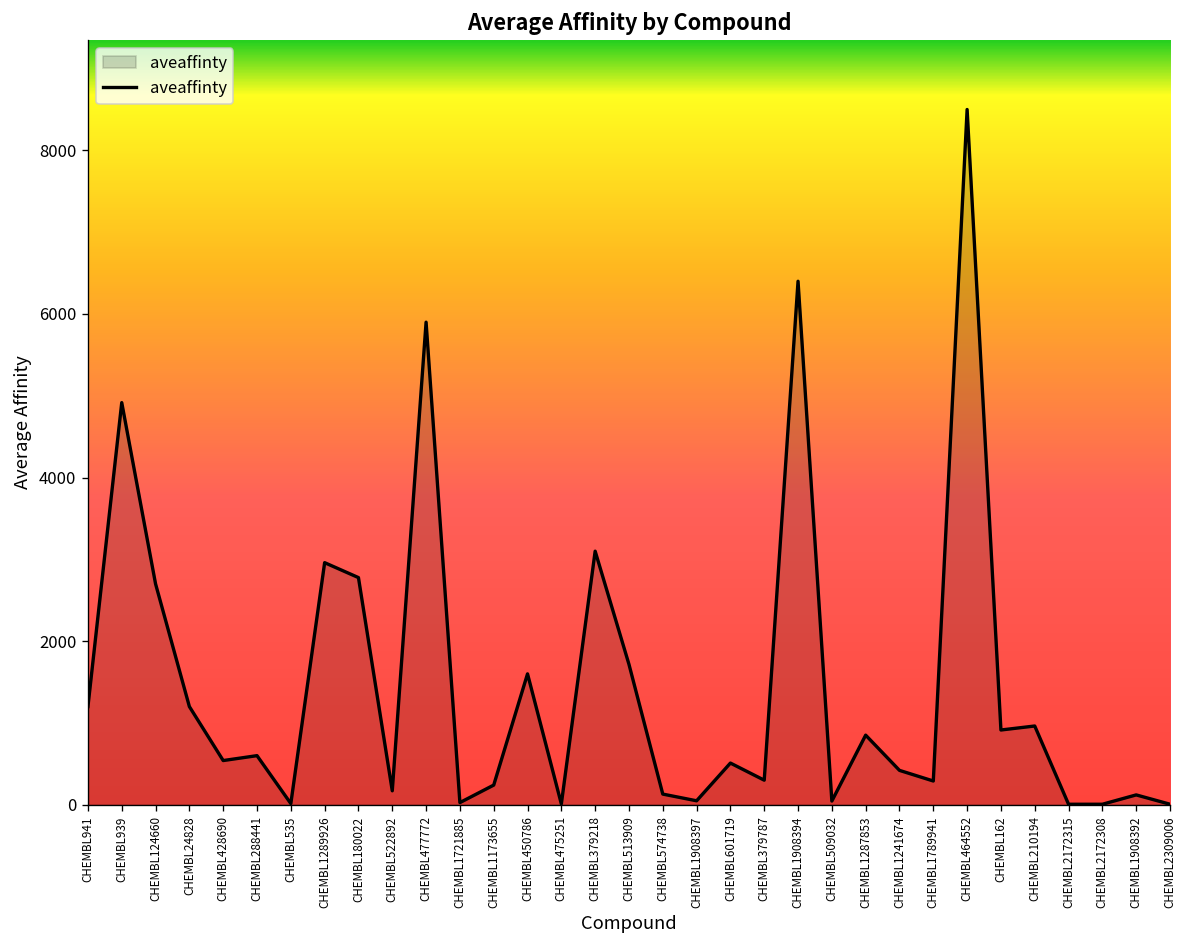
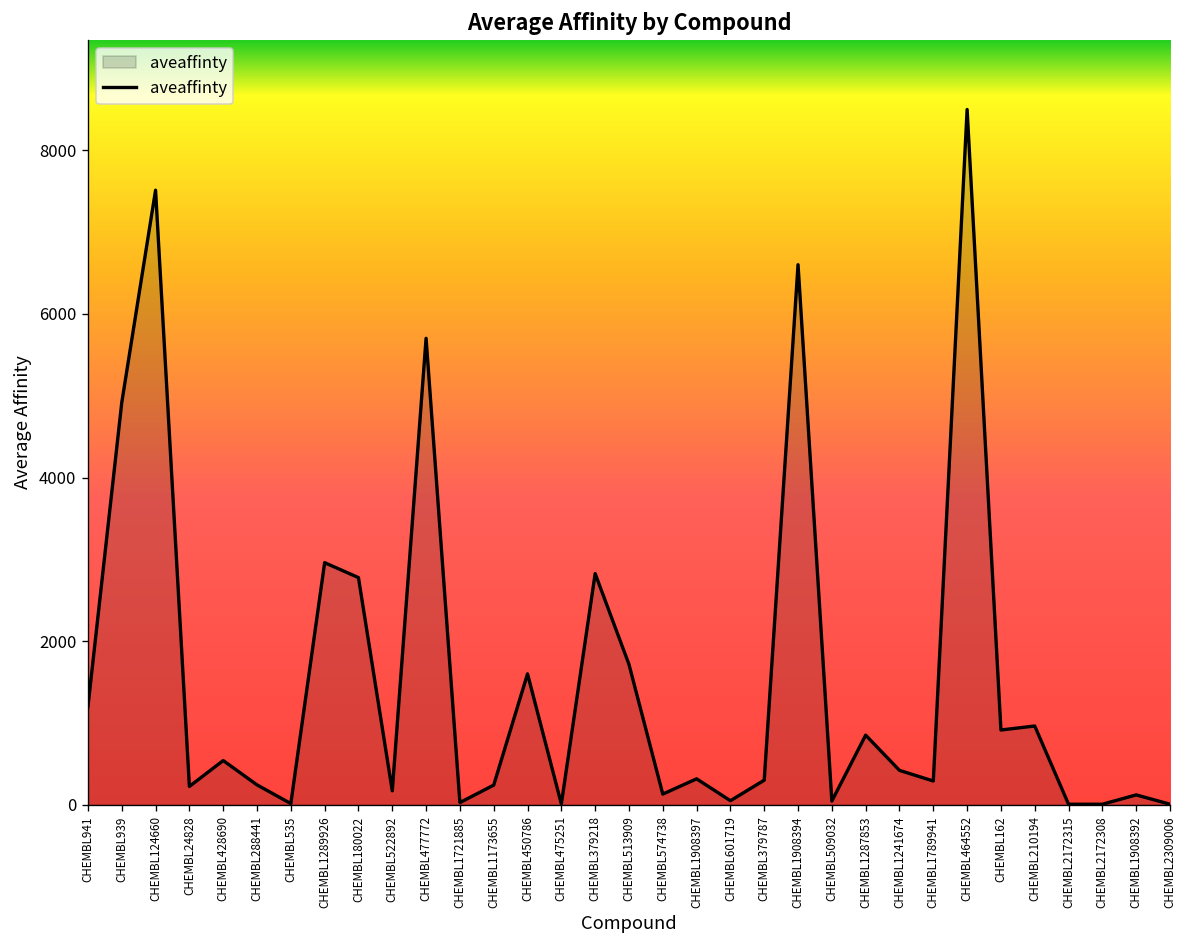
CHEMBL124660: 2700 -> 7500
CHEMBL24828: 1200 -> 200
CHEMBL288441: 600 -> 200
CHEMBL477772: 5900 -> 5700
CHEMBL379218: 3100 -> 2800
CHEMBL1908397: 0 -> 300
CHEMBL601719: 500 -> 0
CHEMBL1908394: 6400 -> 6600
